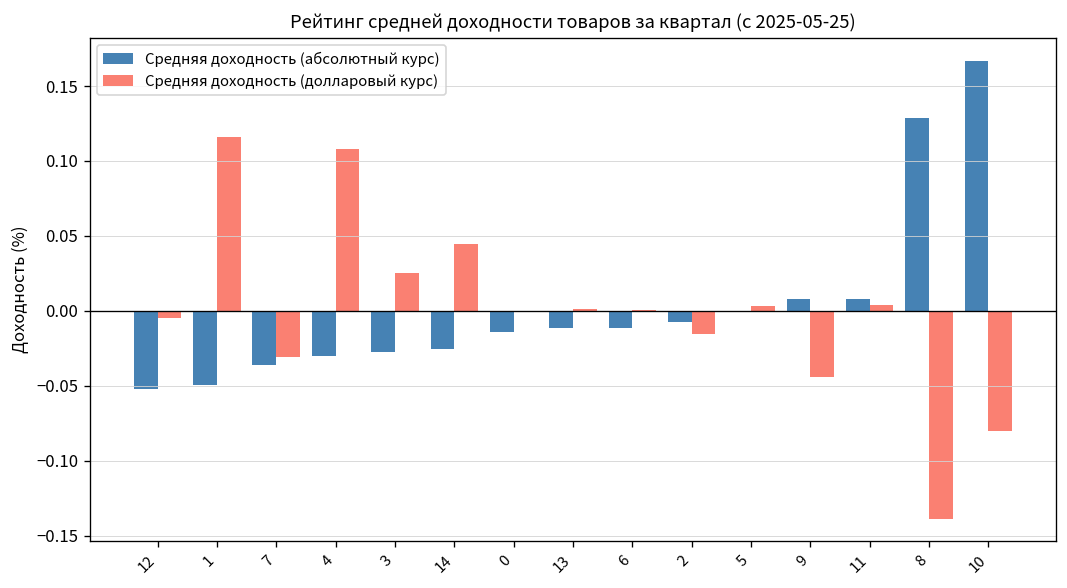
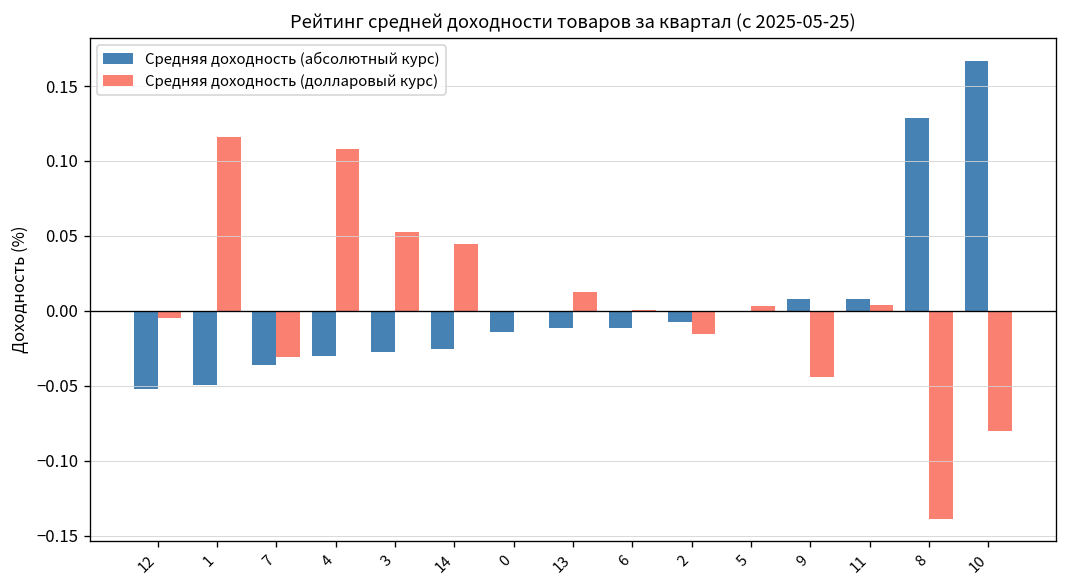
Средняя доходность (долларовый курс), 3: 0.025 -> 0.053
Средняя доходность (долларовый курс), 13: 0.001 -> 0.013
